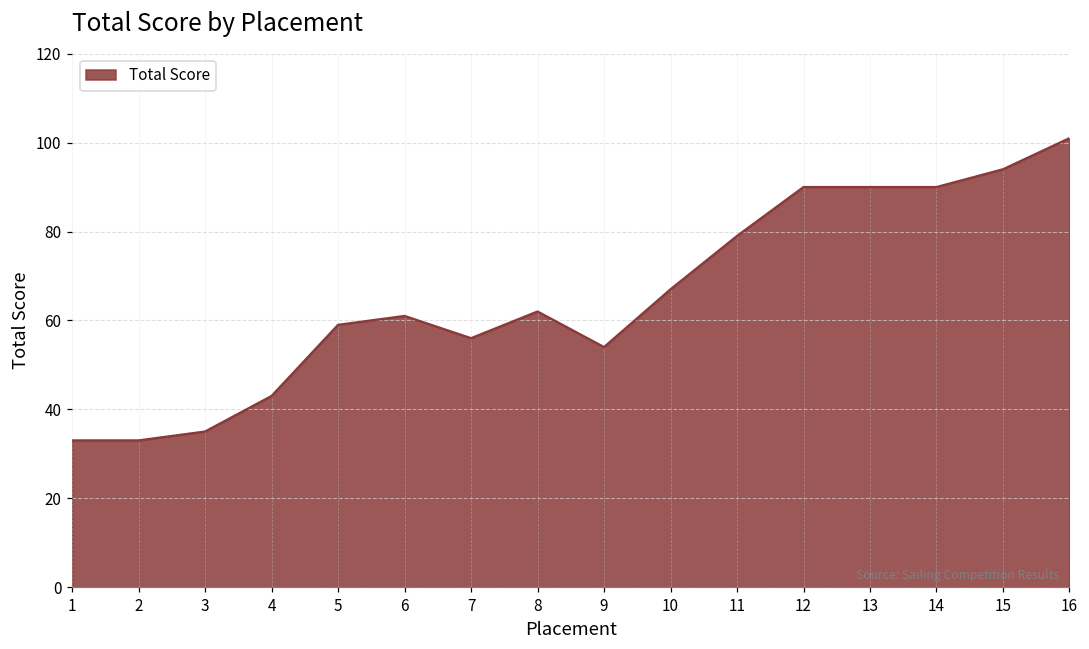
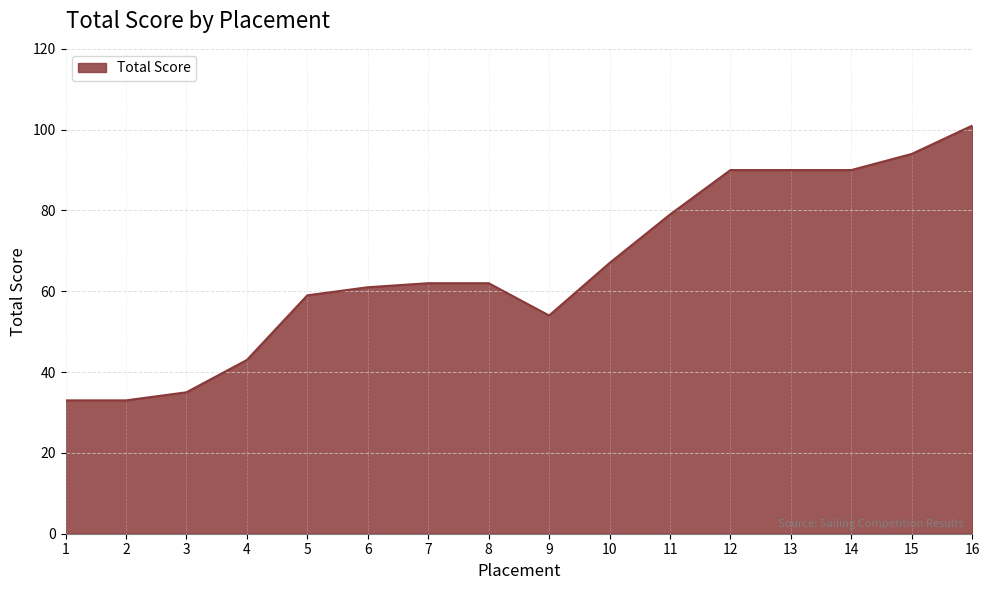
7: 56 -> 62
